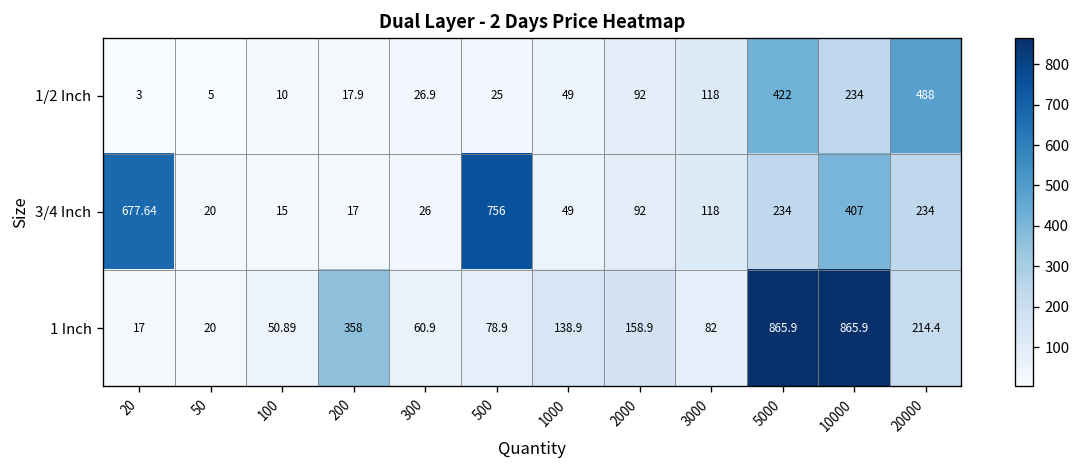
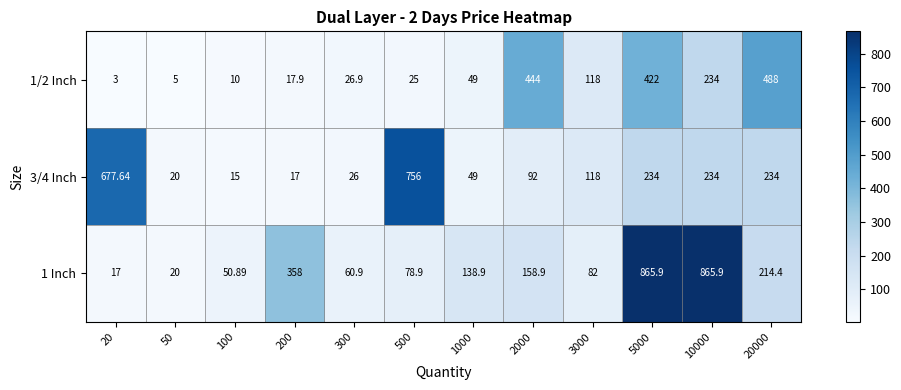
1/2 Inch, 2000: 92 -> 444
3/4 Inch, 10000: 407 -> 234
